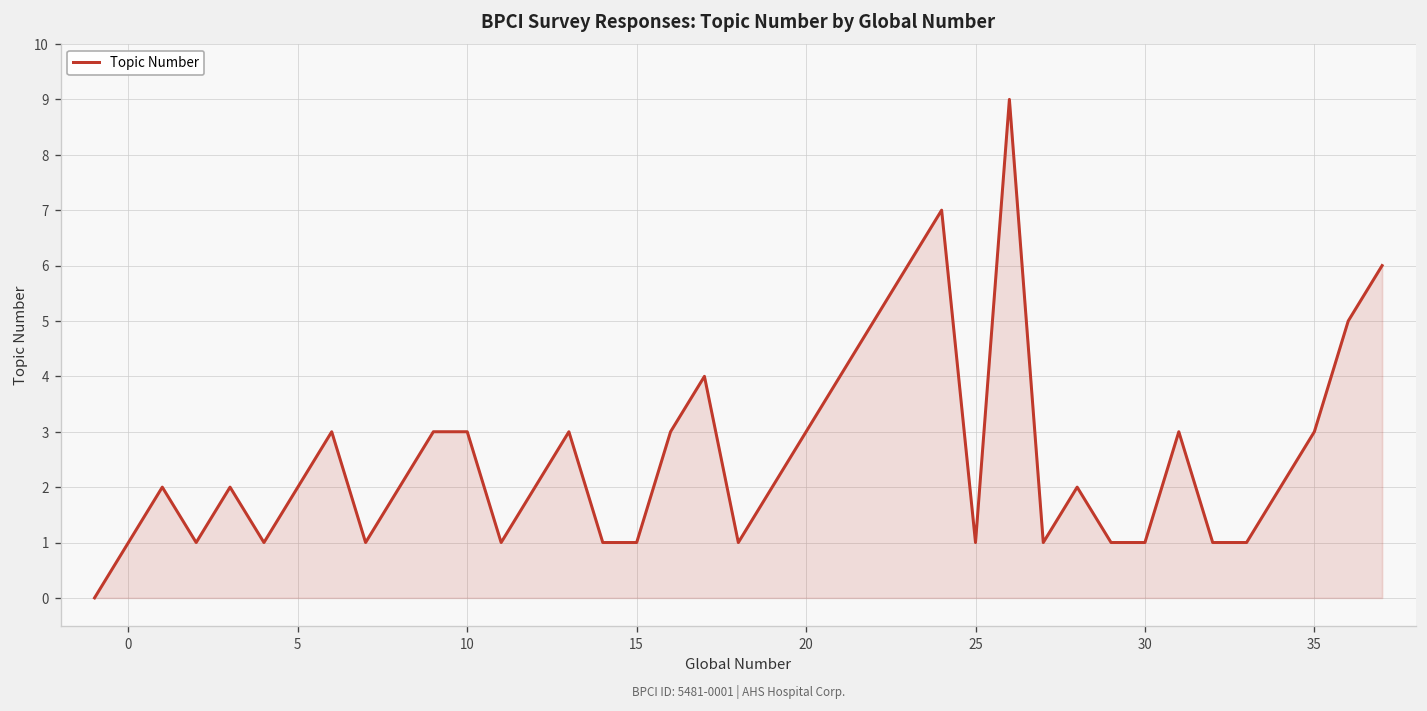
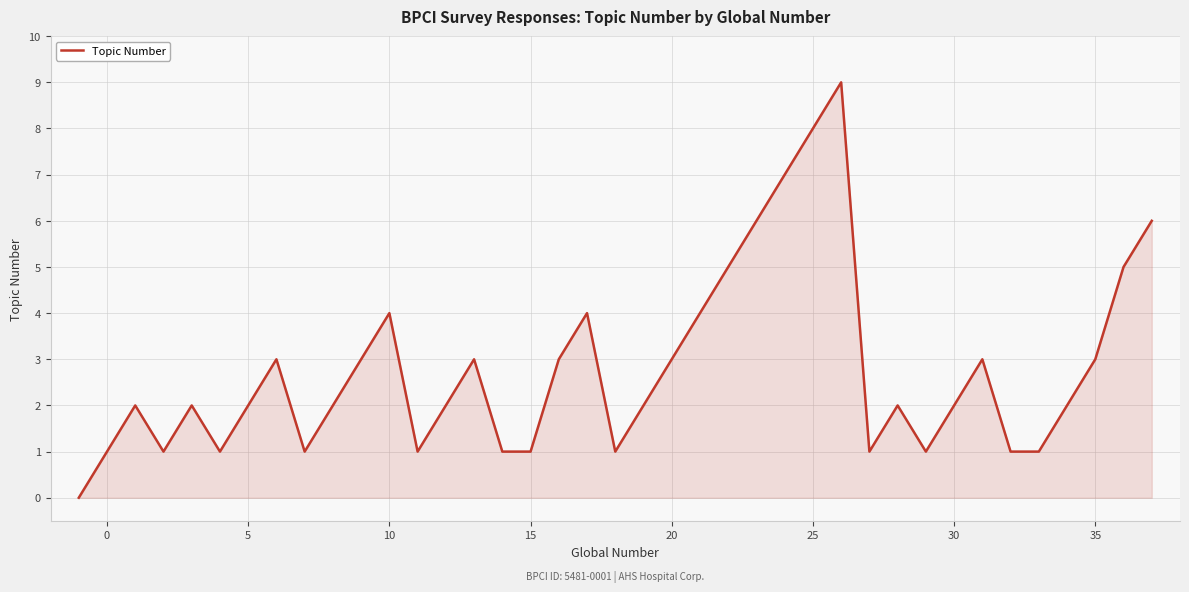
10: 3 -> 4
25: 1 -> 8
30: 1 -> 2
